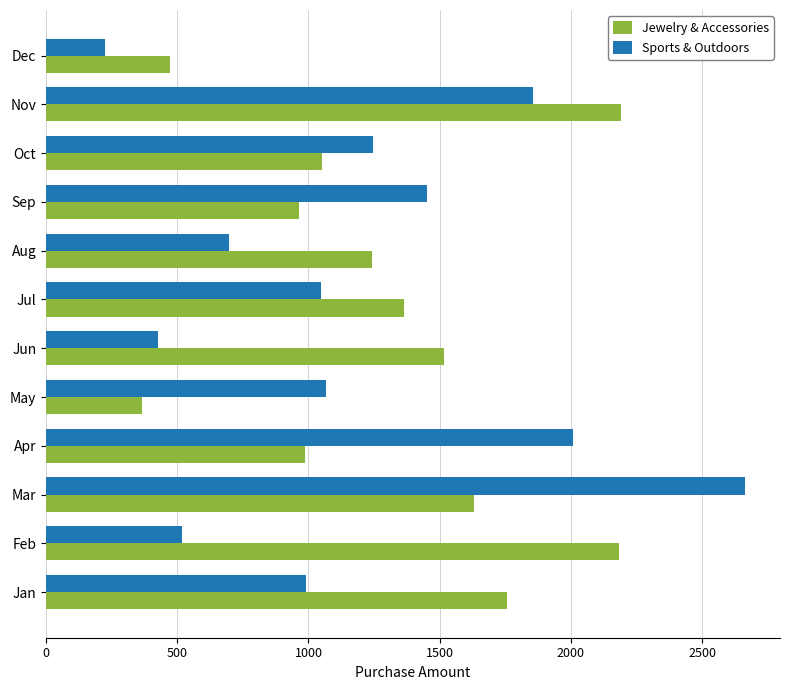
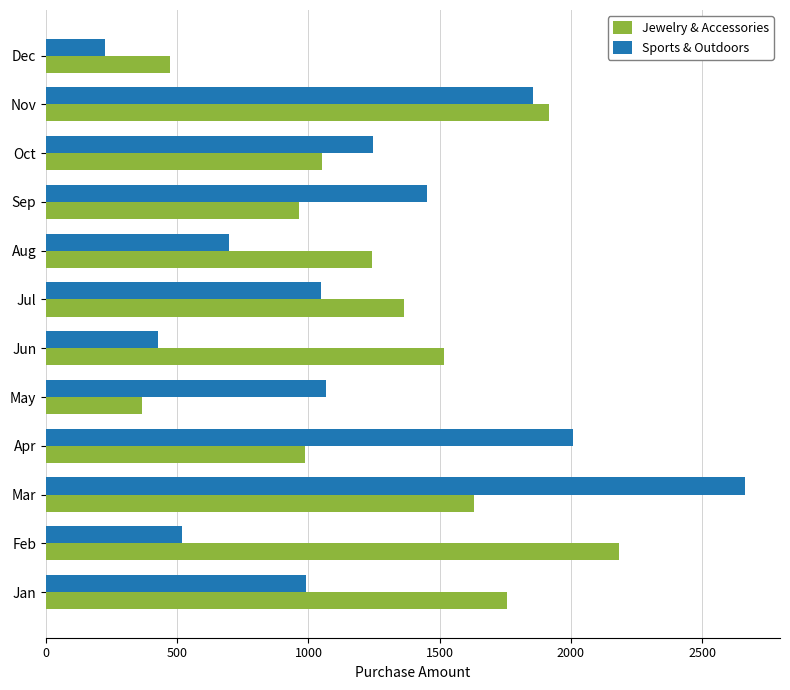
Jewelry & Accessories, Nov: 2190 -> 1920
